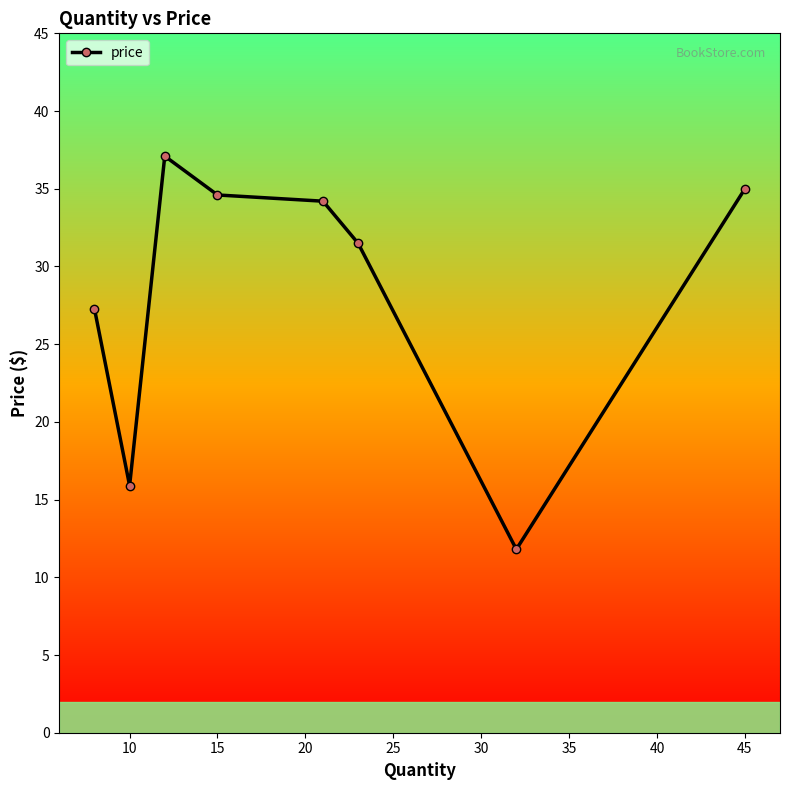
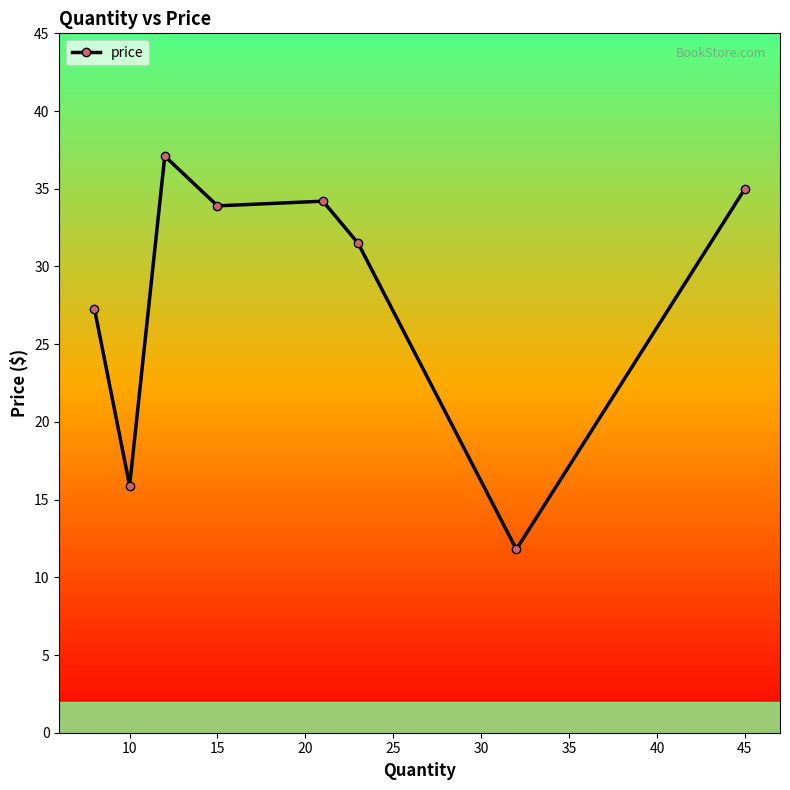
15: 34.6 -> 33.9
